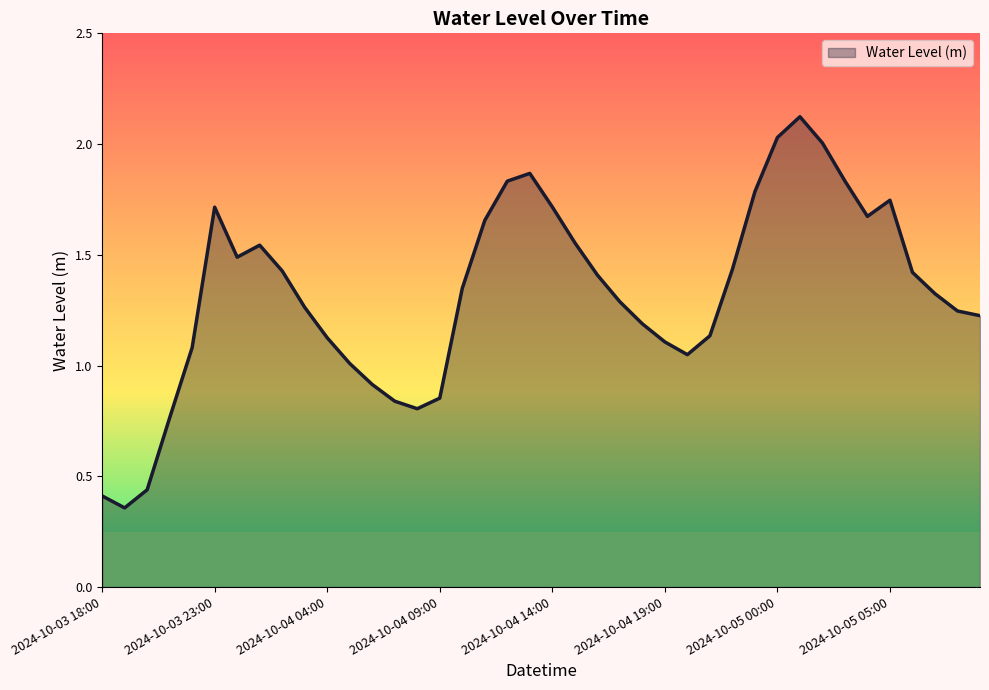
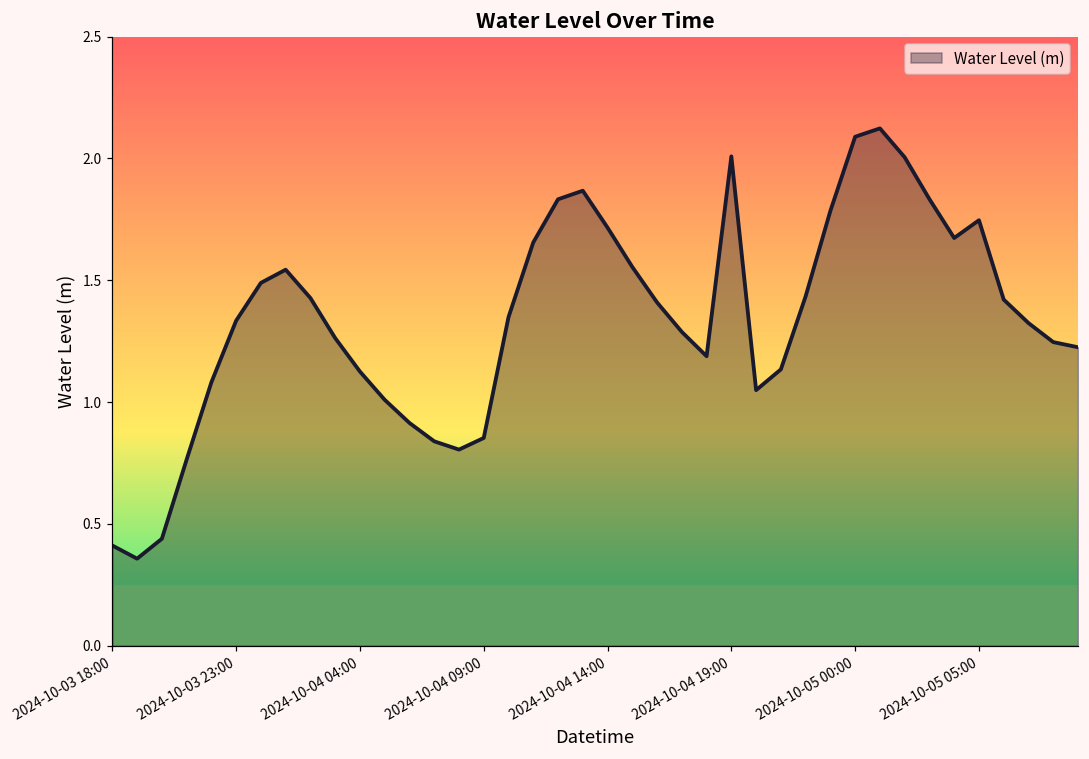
Water Level (m), 2024-10-03 23:00: 1.72 -> 1.33
Water Level (m), 2024-10-04 19:00: 1.11 -> 2.01
Water Level (m), 2024-10-05 00:00: 2.03 -> 2.09
